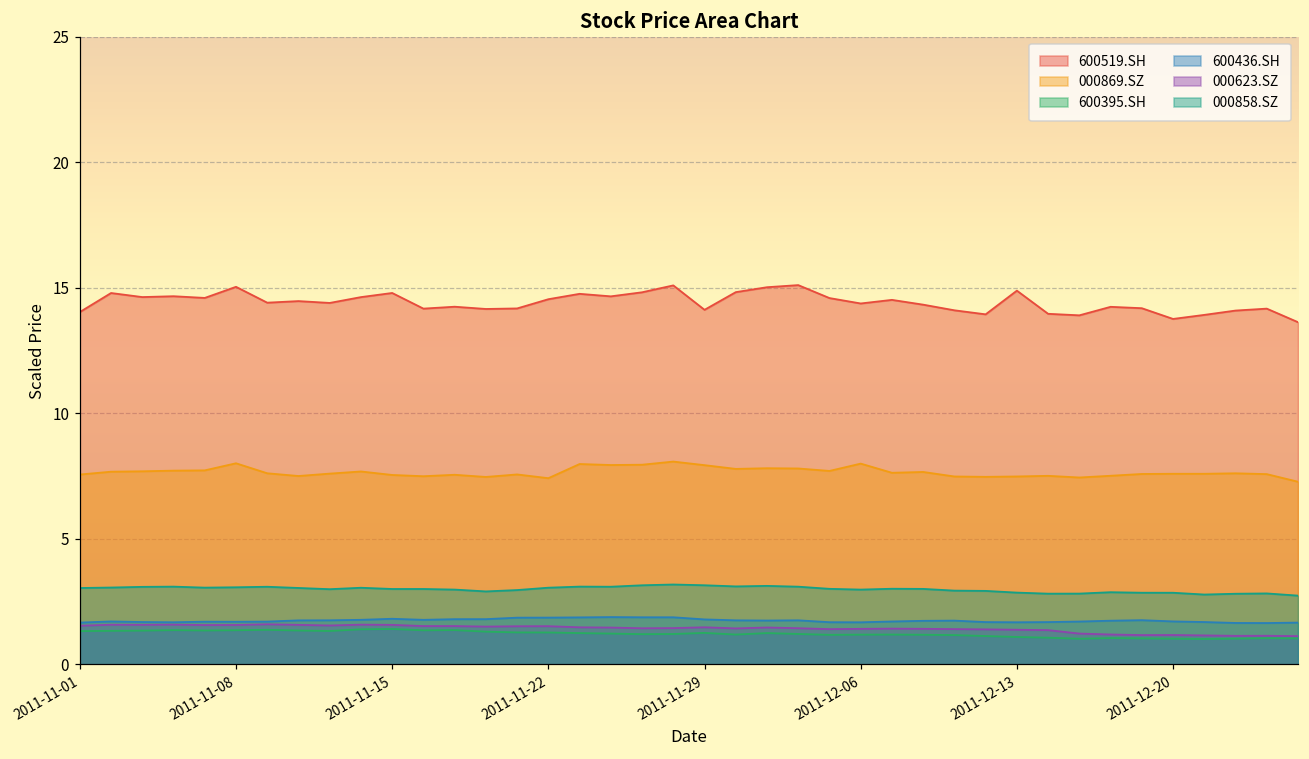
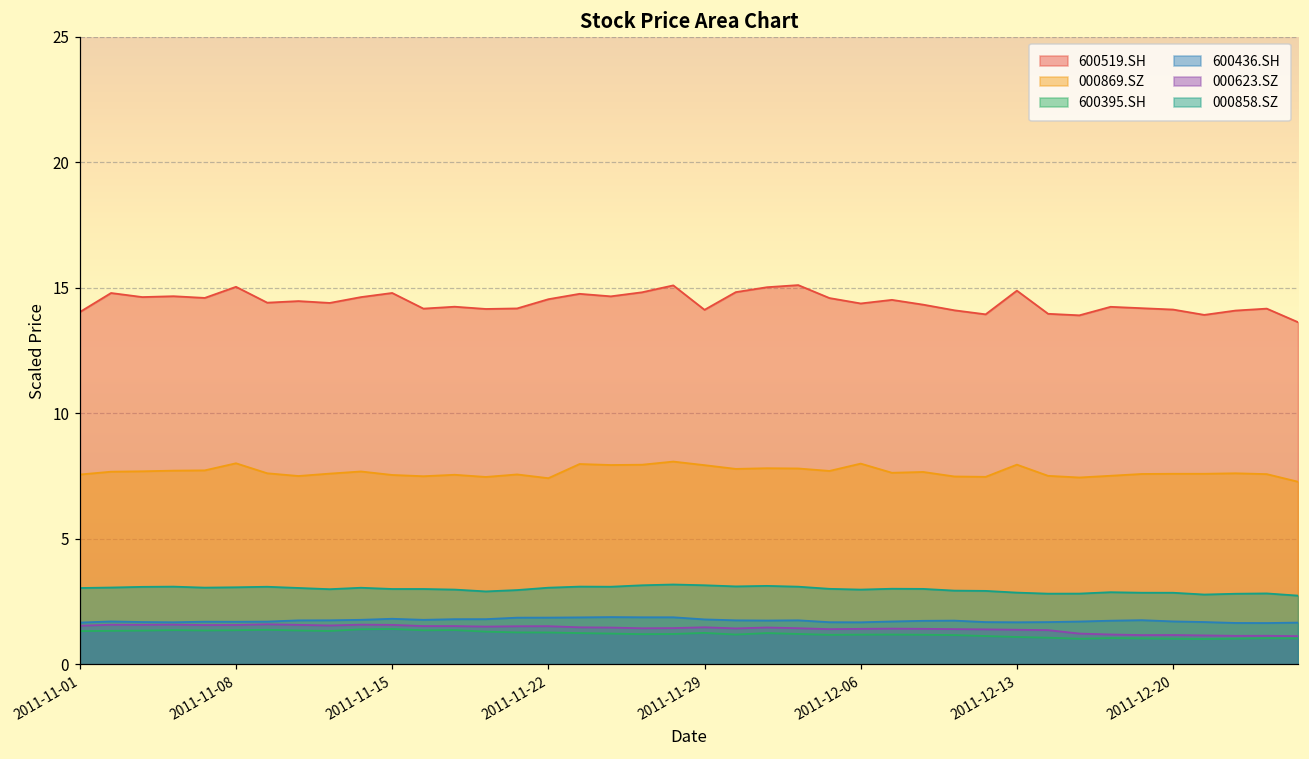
000869.SZ, 2011-12-13: 7.5 -> 8.0
600519.SH, 2011-12-20: 13.8 -> 14.1
